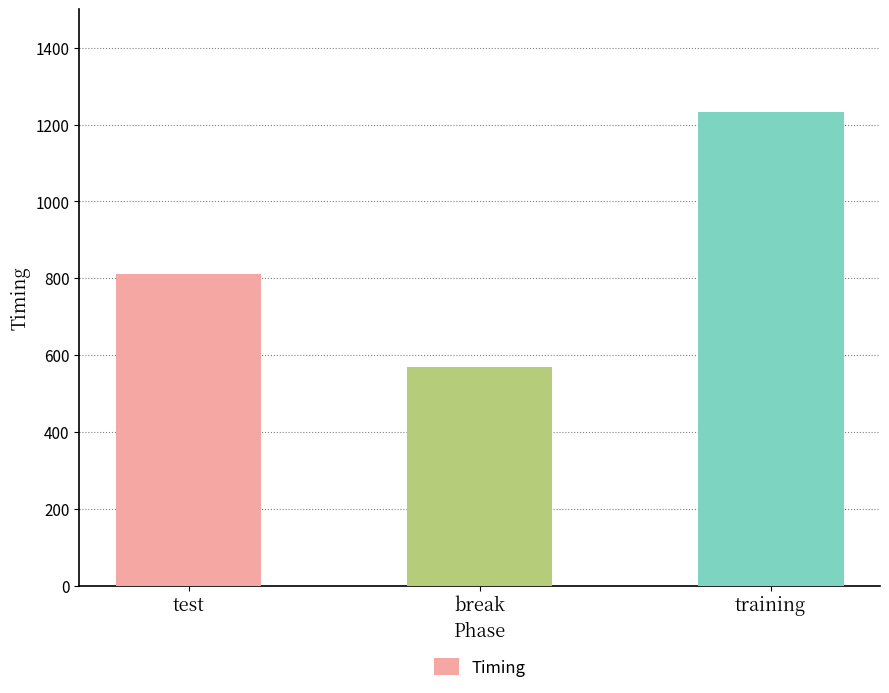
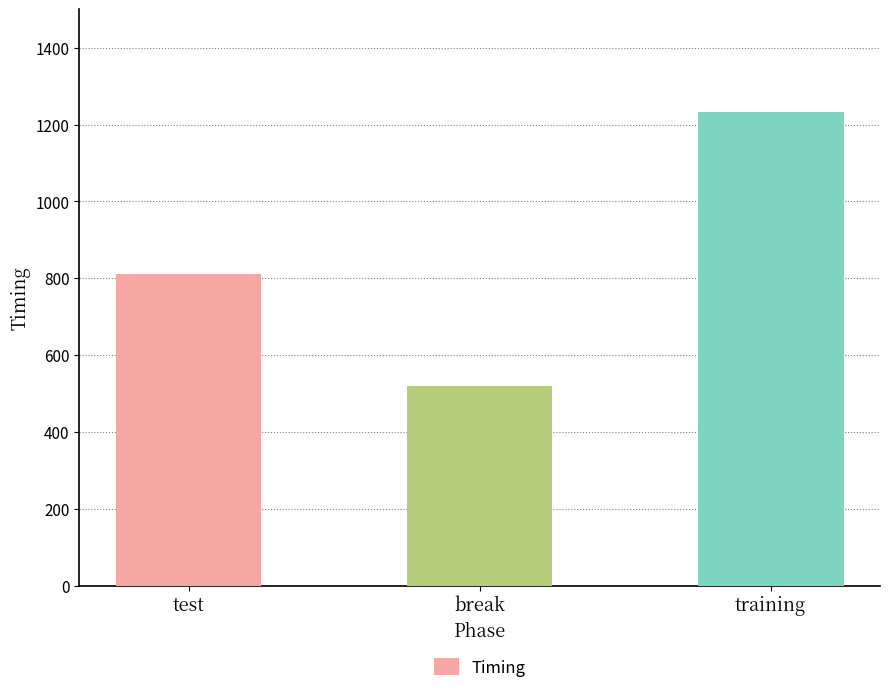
break: 570 -> 520
